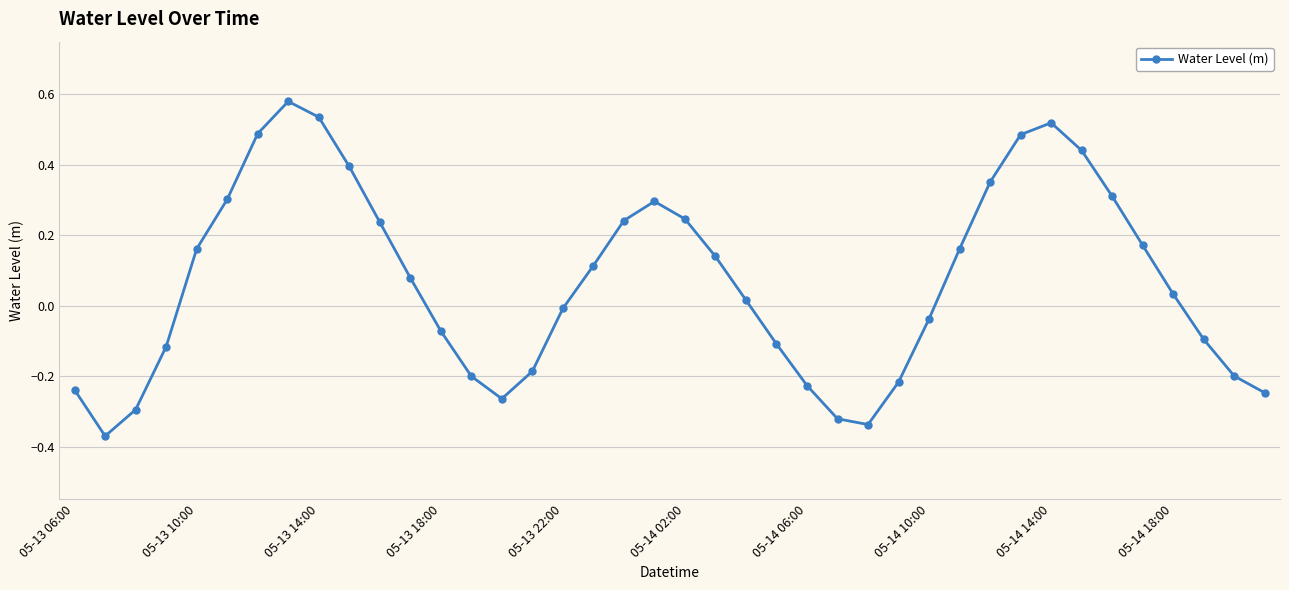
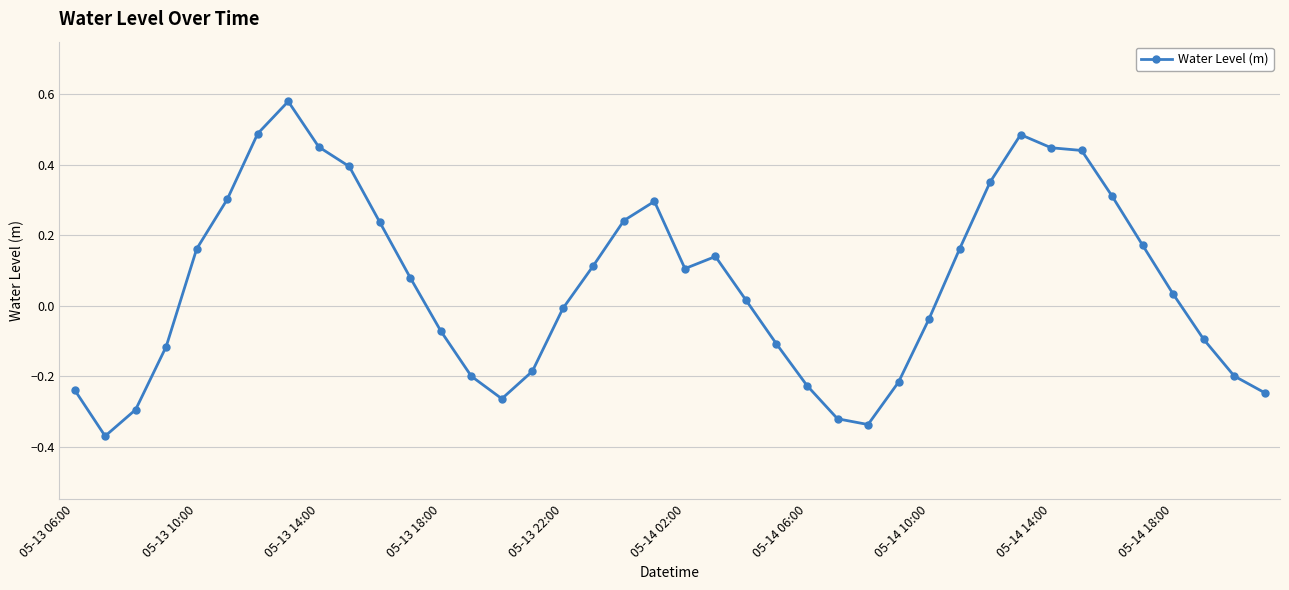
05-13 14:00: 0.54 -> 0.45
05-14 02:00: 0.25 -> 0.11
05-14 14:00: 0.52 -> 0.45
